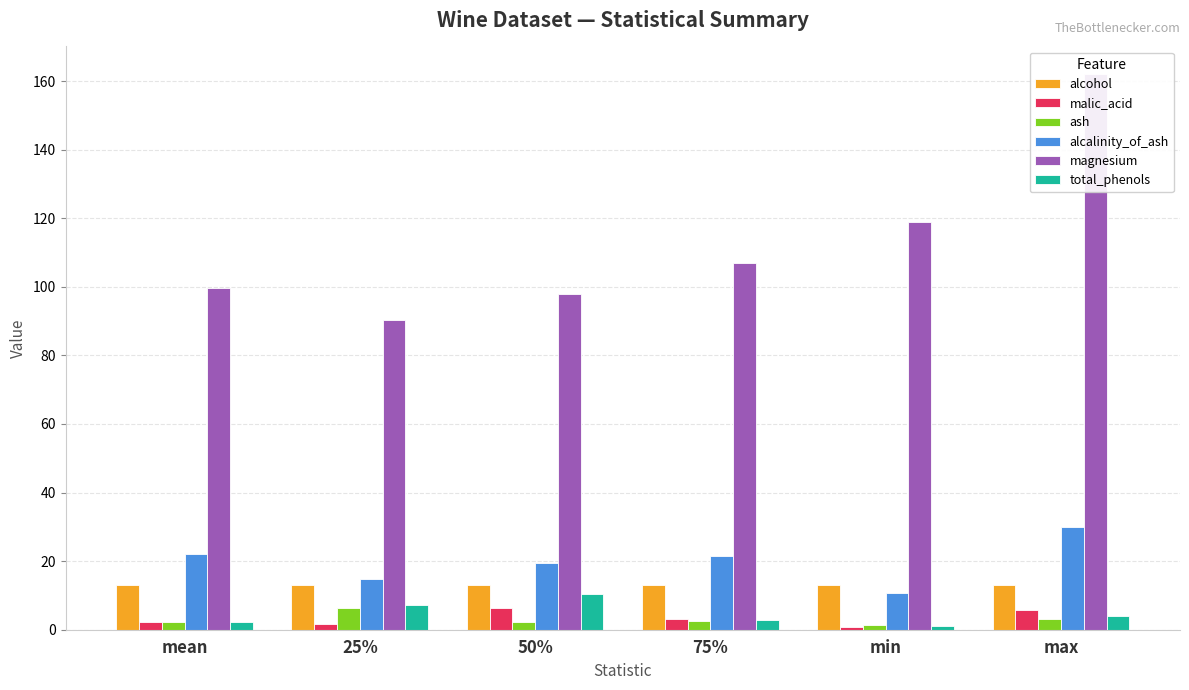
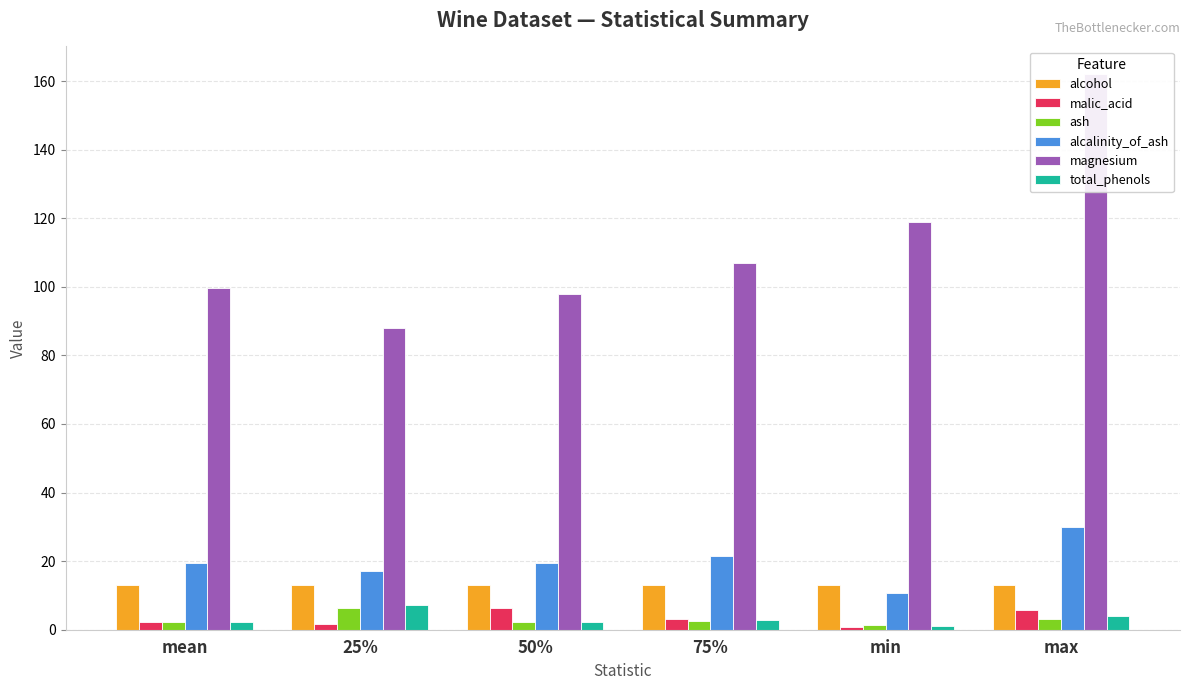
alcalinity_of_ash, mean: 22 -> 19
alcalinity_of_ash, 25%: 15 -> 17
magnesium, 25%: 90 -> 88
total_phenols, 50%: 10 -> 2
